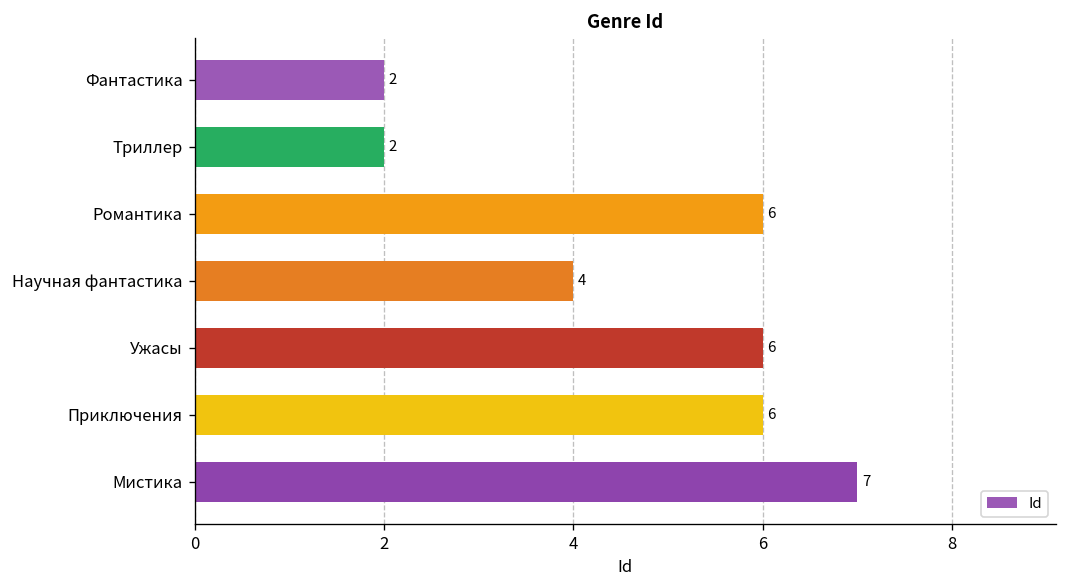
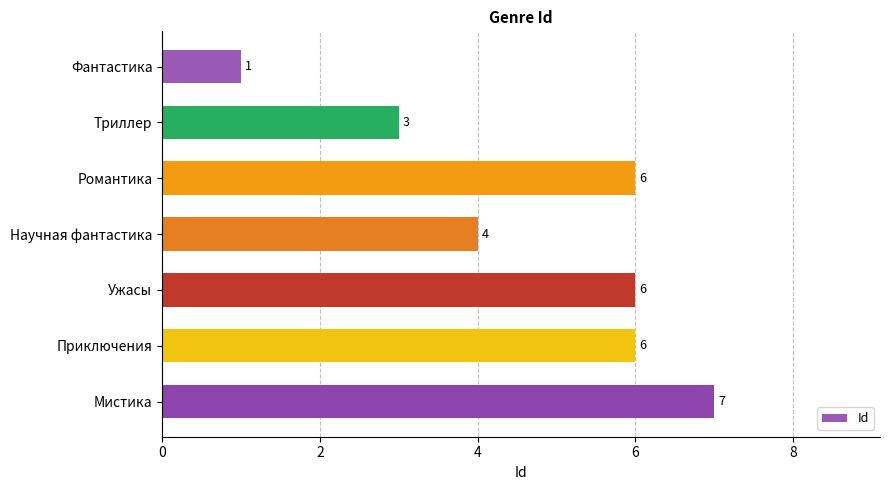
Фантастика: 2 -> 1
Триллер: 2 -> 3
